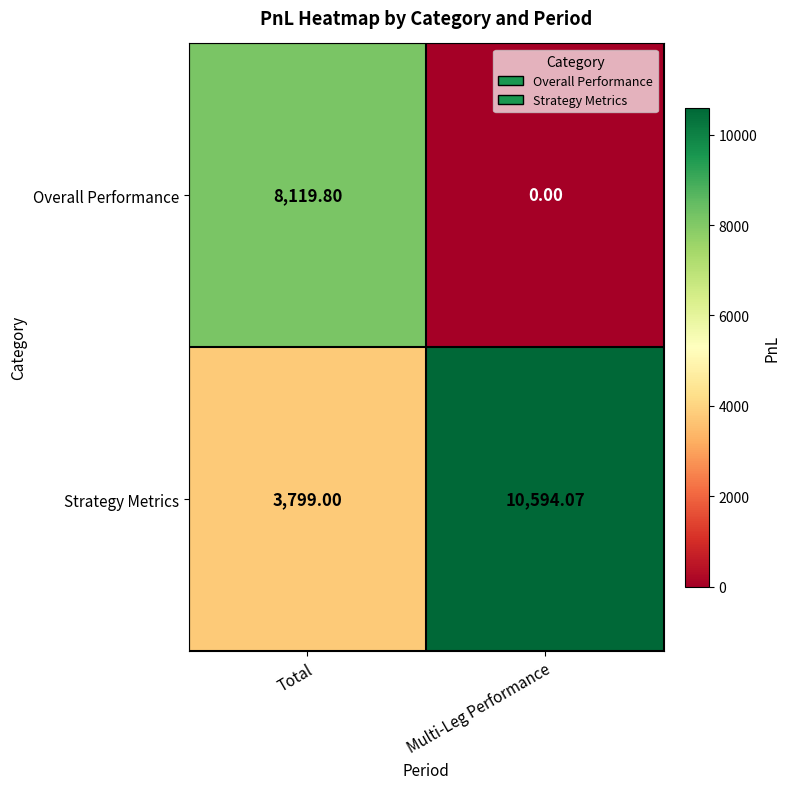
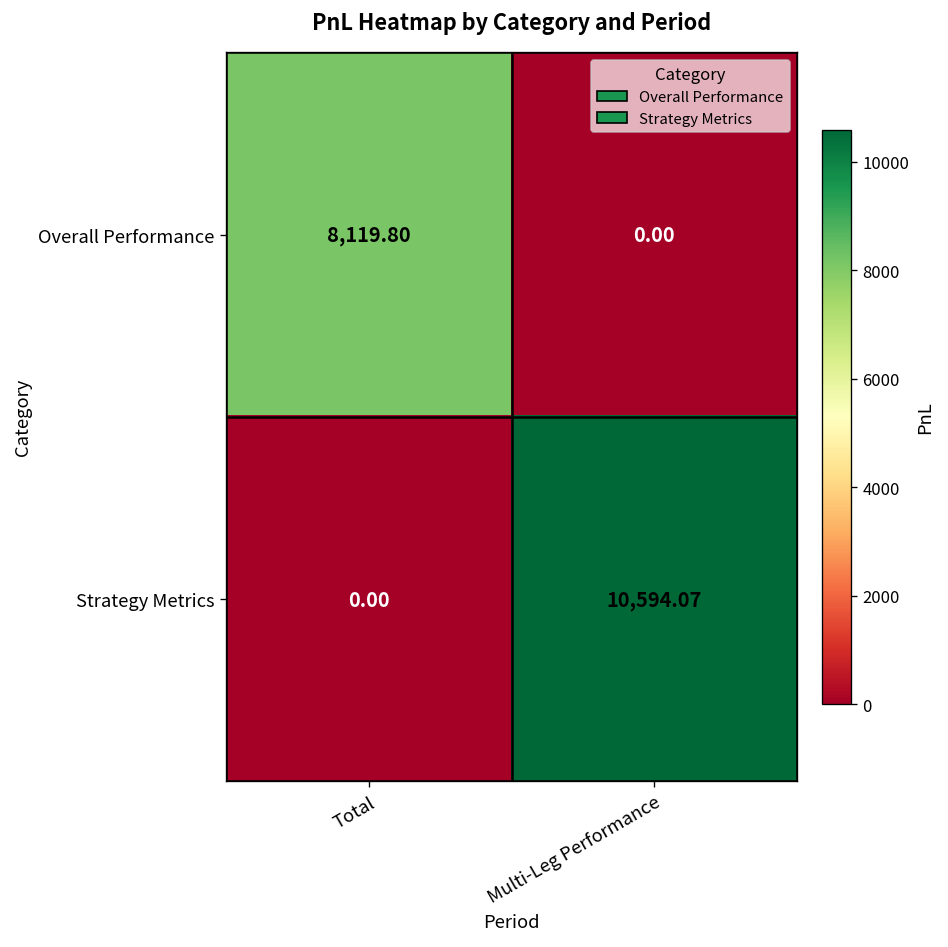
Strategy Metrics, Total: 3,799.00 -> 0.00
